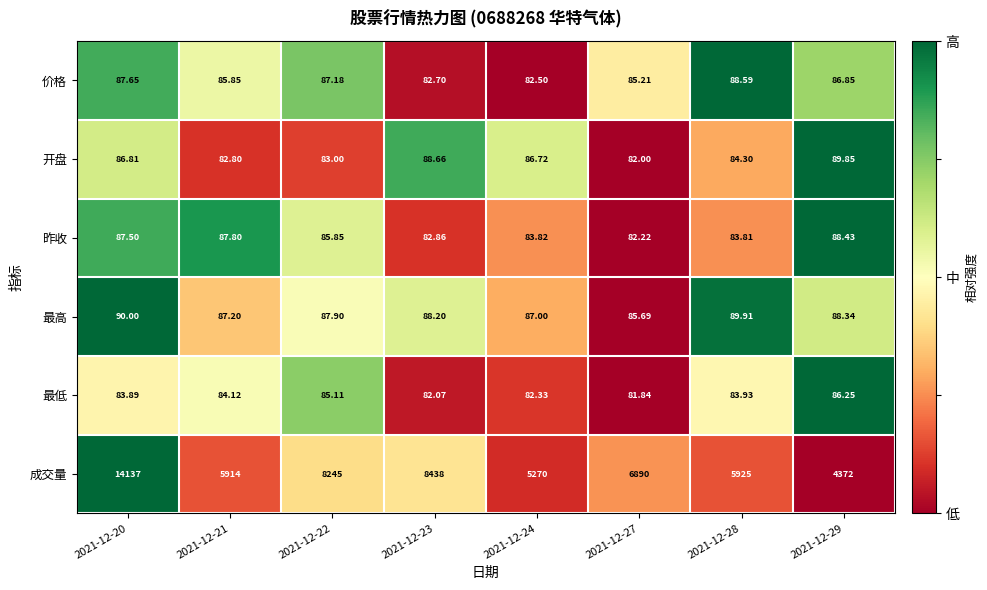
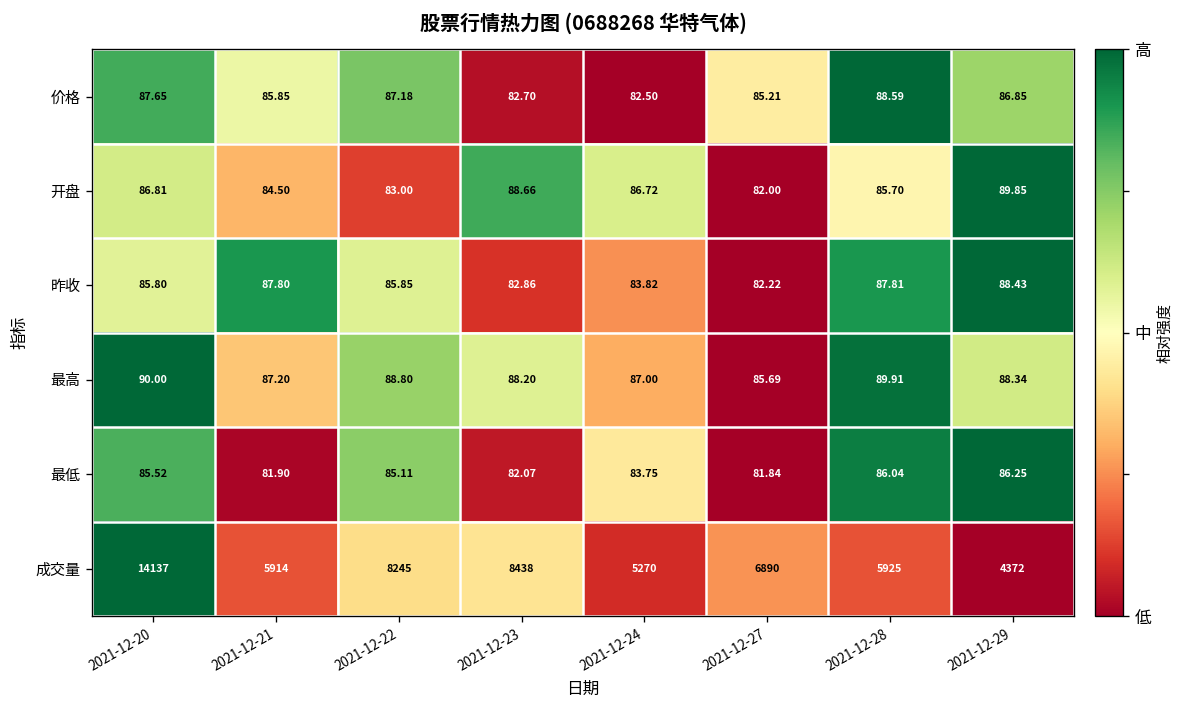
开盘, 2021-12-21: 82.80 -> 84.50
开盘, 2021-12-28: 84.30 -> 85.70
昨收, 2021-12-20: 87.50 -> 85.80
昨收, 2021-12-28: 83.81 -> 87.81
最高, 2021-12-22: 87.90 -> 88.80
最低, 2021-12-20: 83.89 -> 85.52
最低, 2021-12-21: 84.12 -> 81.90
最低, 2021-12-24: 82.33 -> 83.75
最低, 2021-12-28: 83.93 -> 86.04
